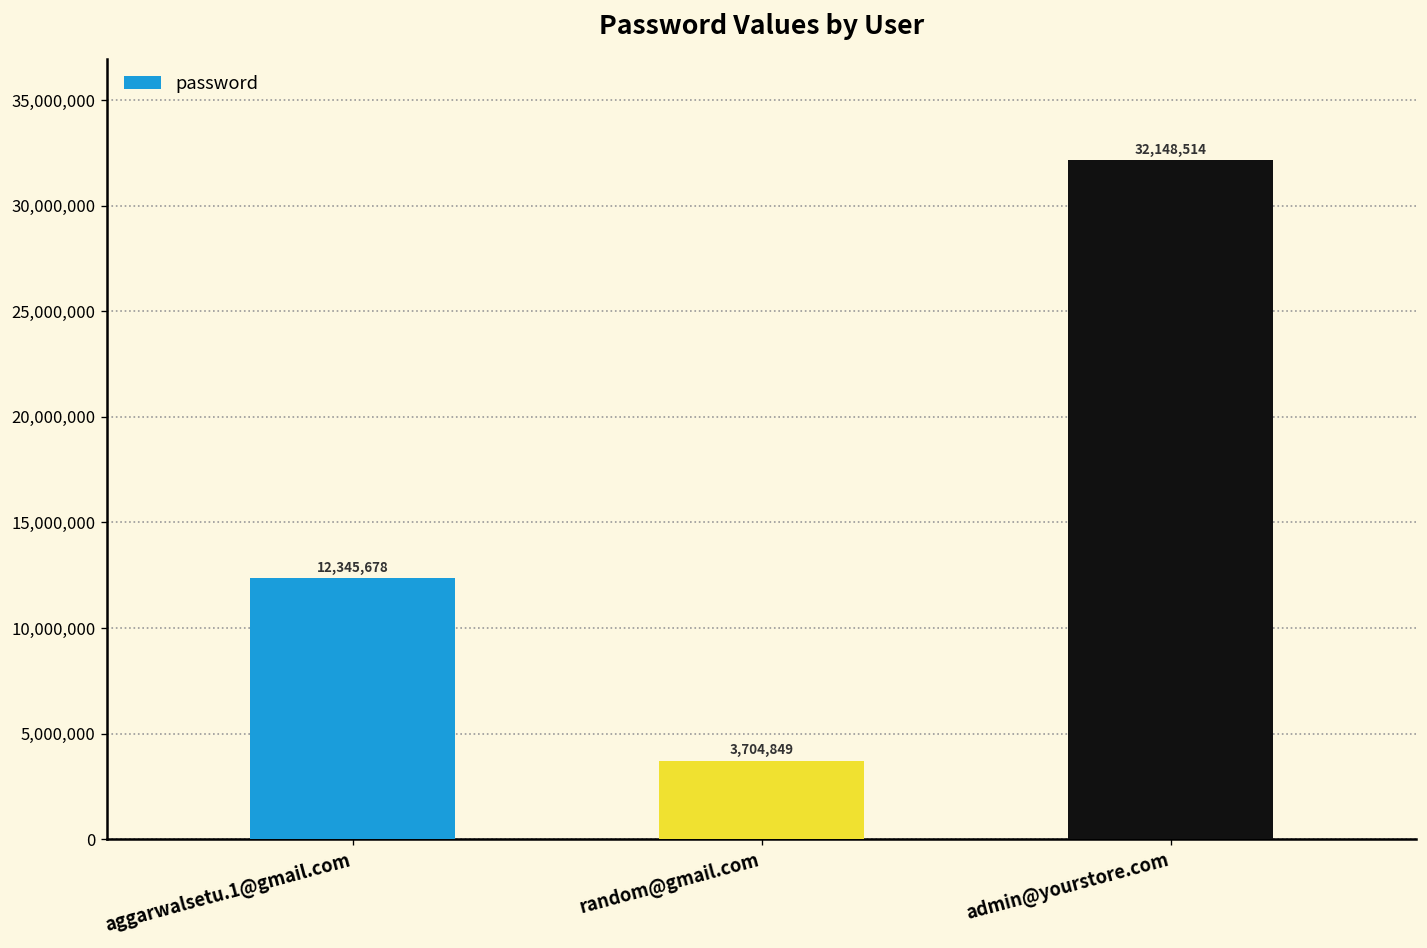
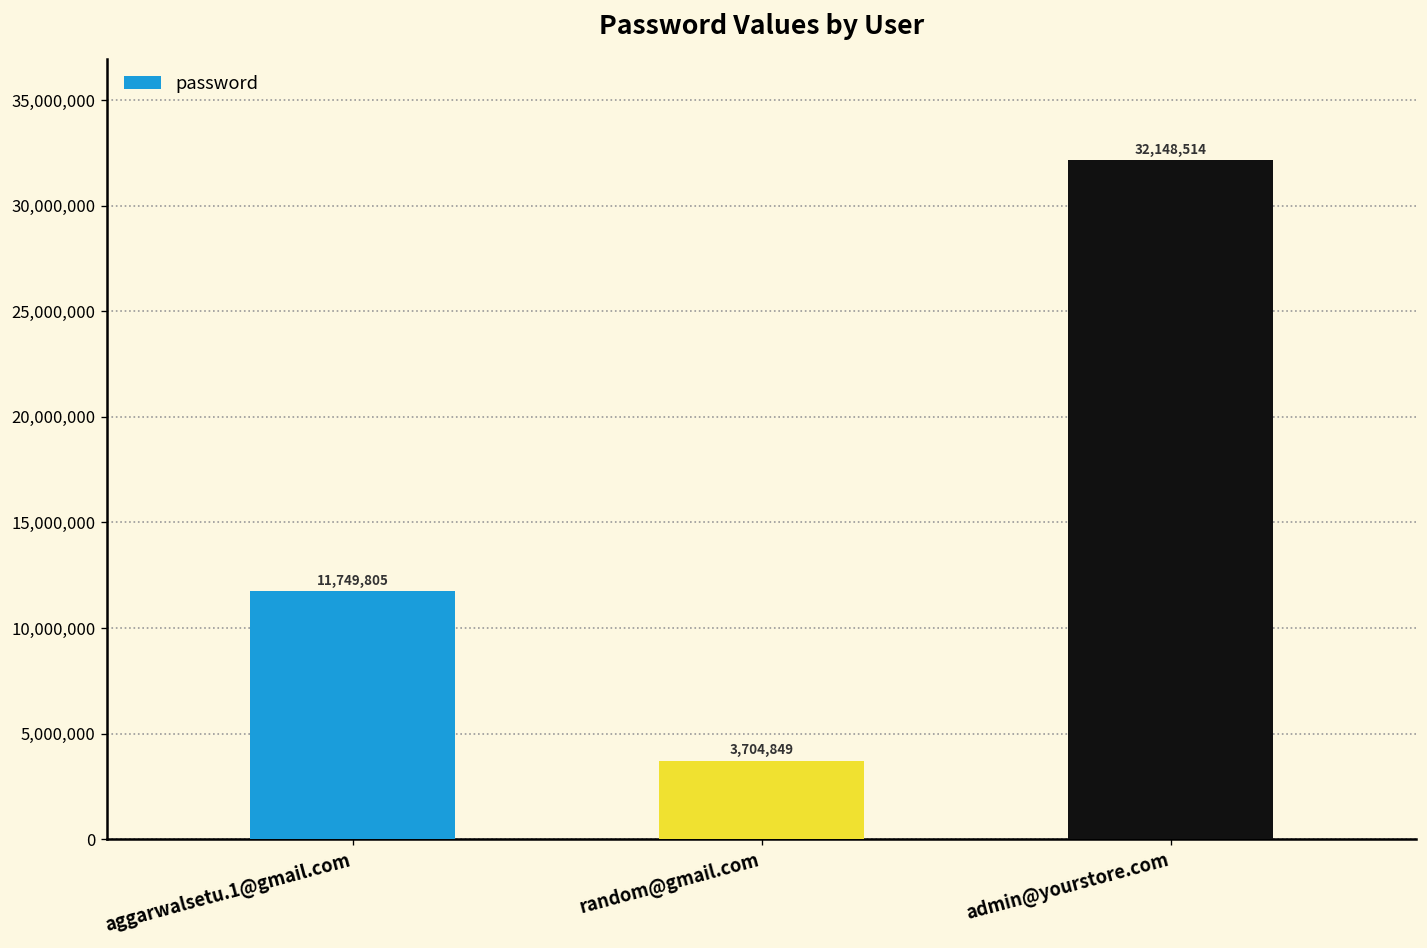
aggarwalsetu.1@gmail.com: 12,345,678 -> 11,749,805
